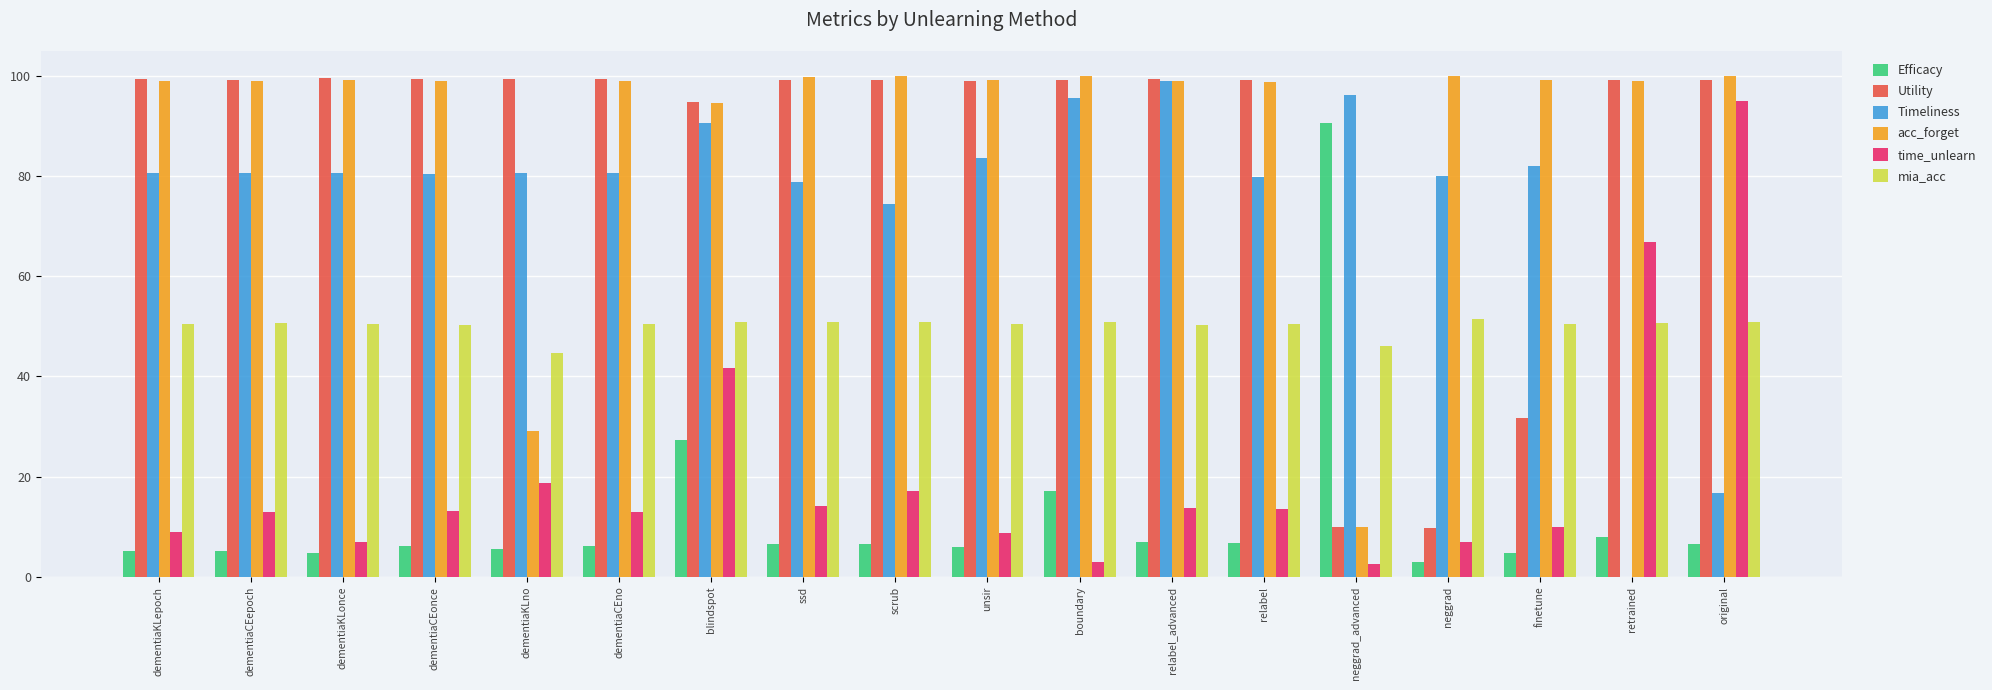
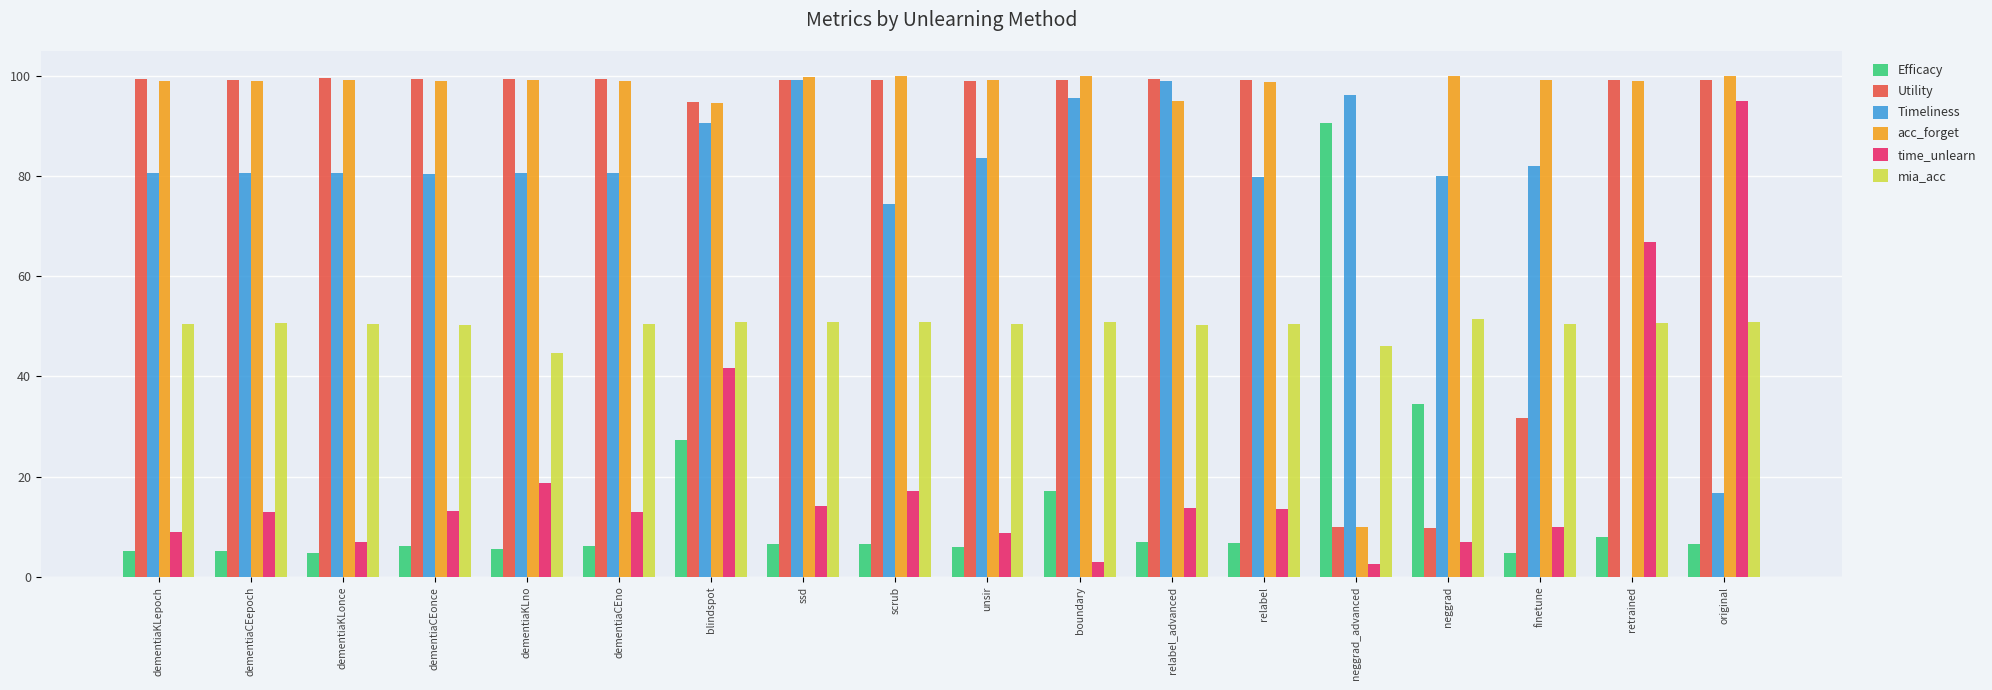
acc_forget, dementiaKLno: 29 -> 99
Timeliness, ssd: 79 -> 99
acc_forget, relabel_advanced: 99 -> 95
Efficacy, neggrad: 3 -> 35
